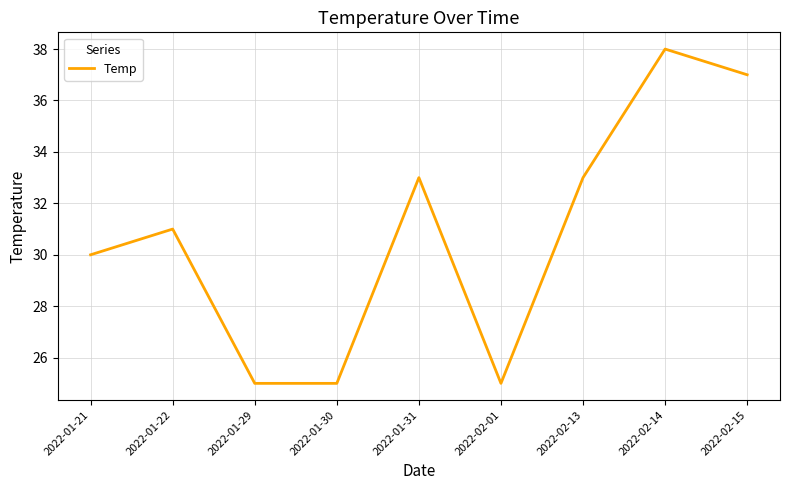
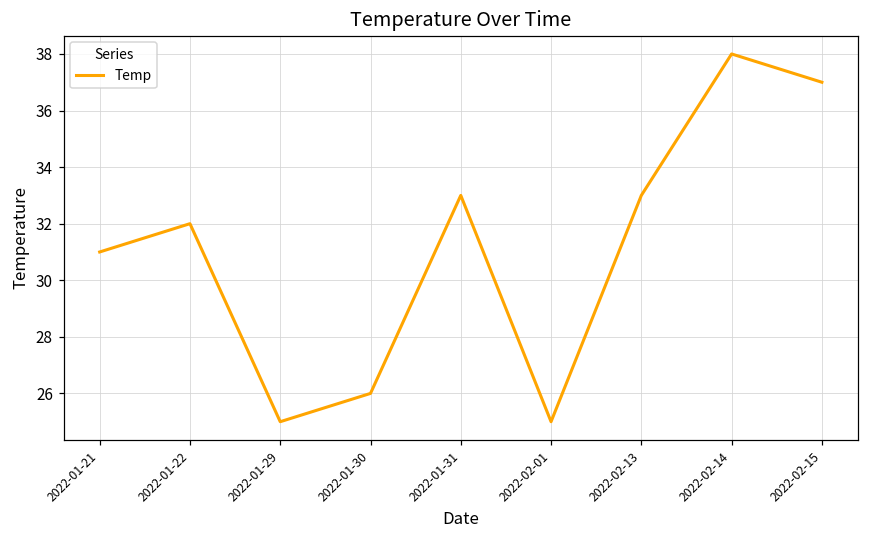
2022-01-21: 30 -> 31
2022-01-22: 31 -> 32
2022-01-30: 25 -> 26
